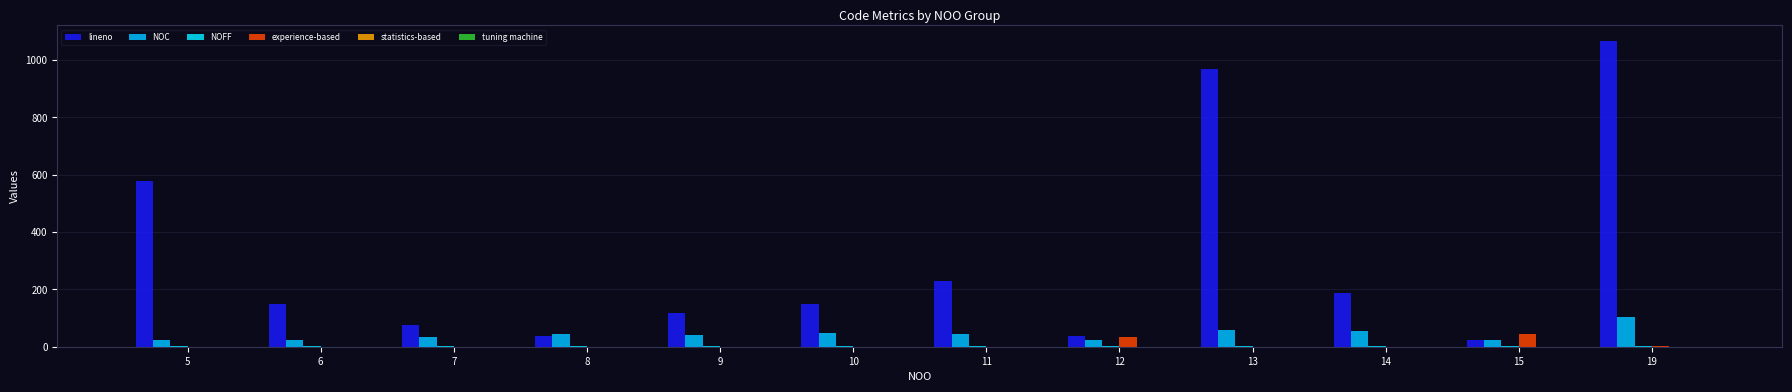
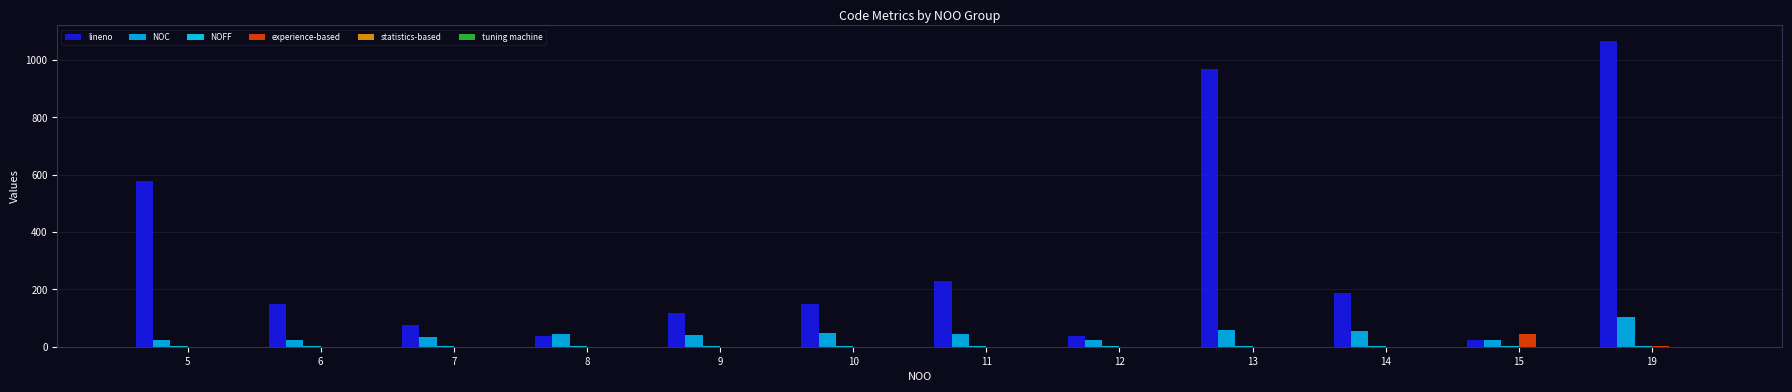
experience-based, 12: 40 -> 0
